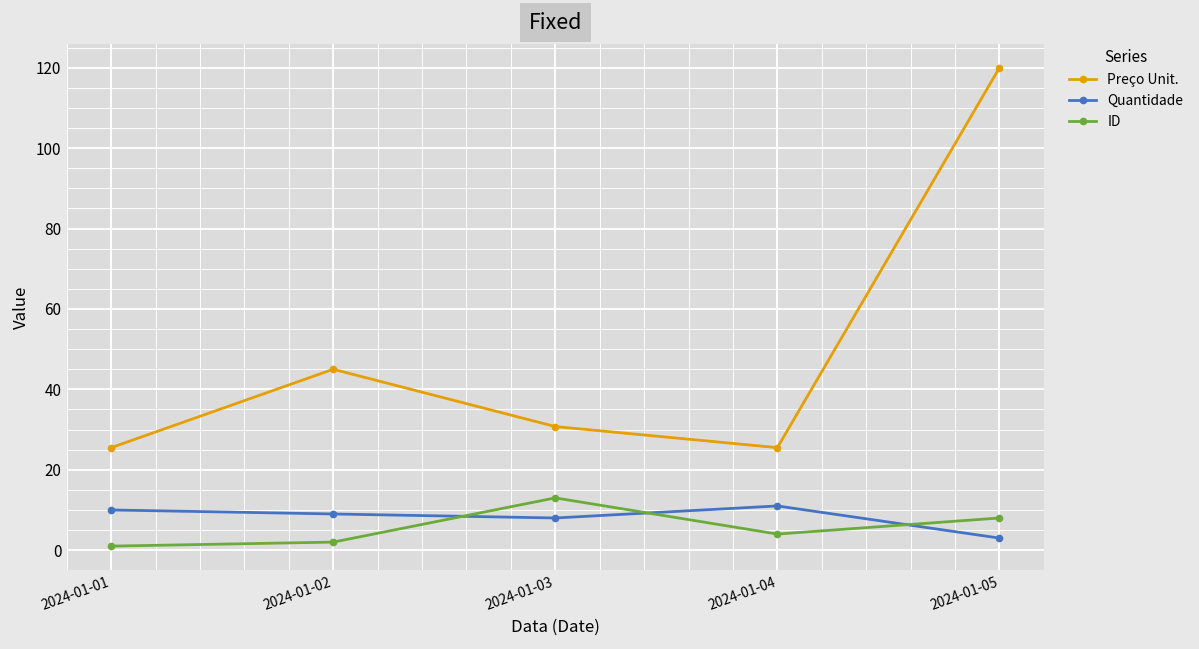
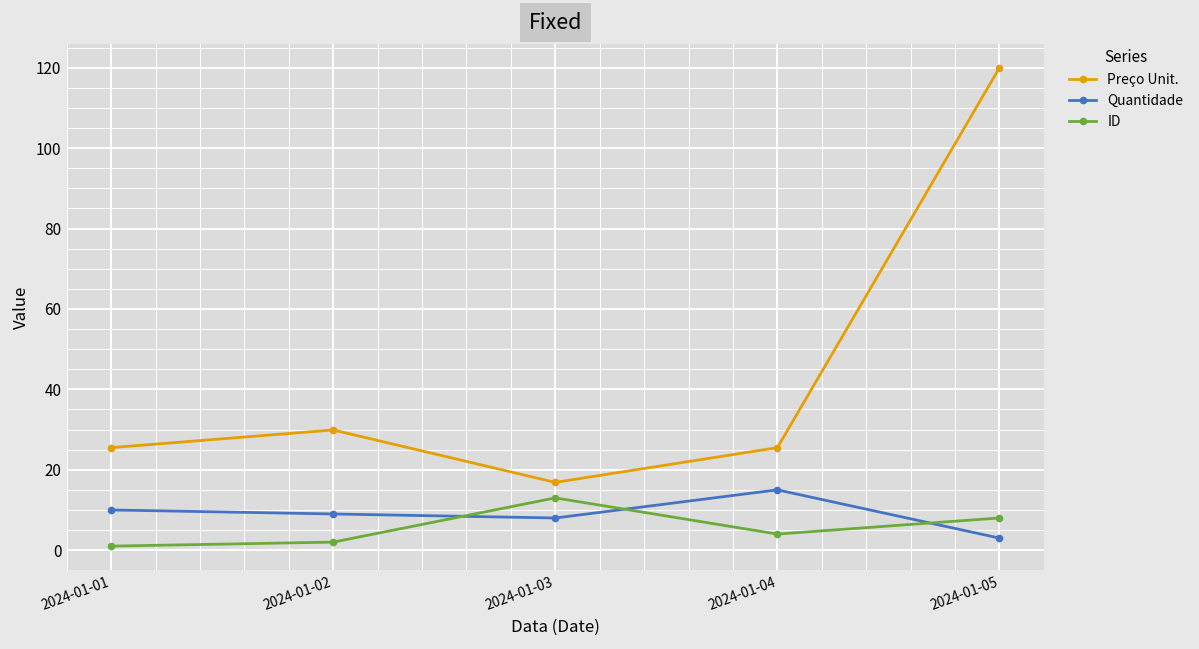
Preço Unit., 2024-01-02: 45 -> 30
Preço Unit., 2024-01-03: 31 -> 17
Quantidade, 2024-01-04: 11 -> 15
